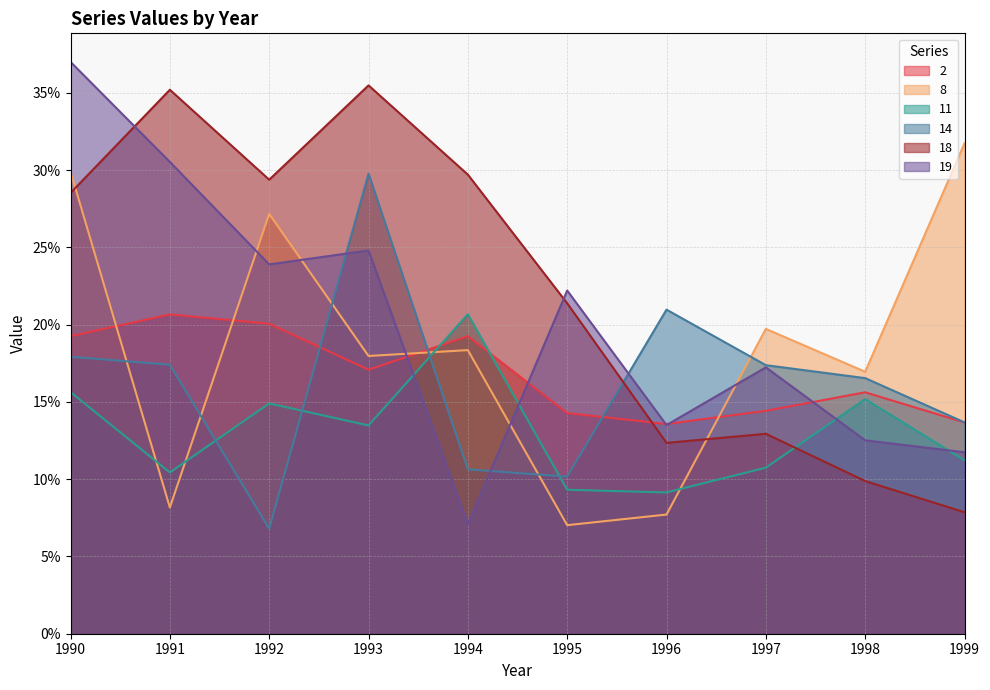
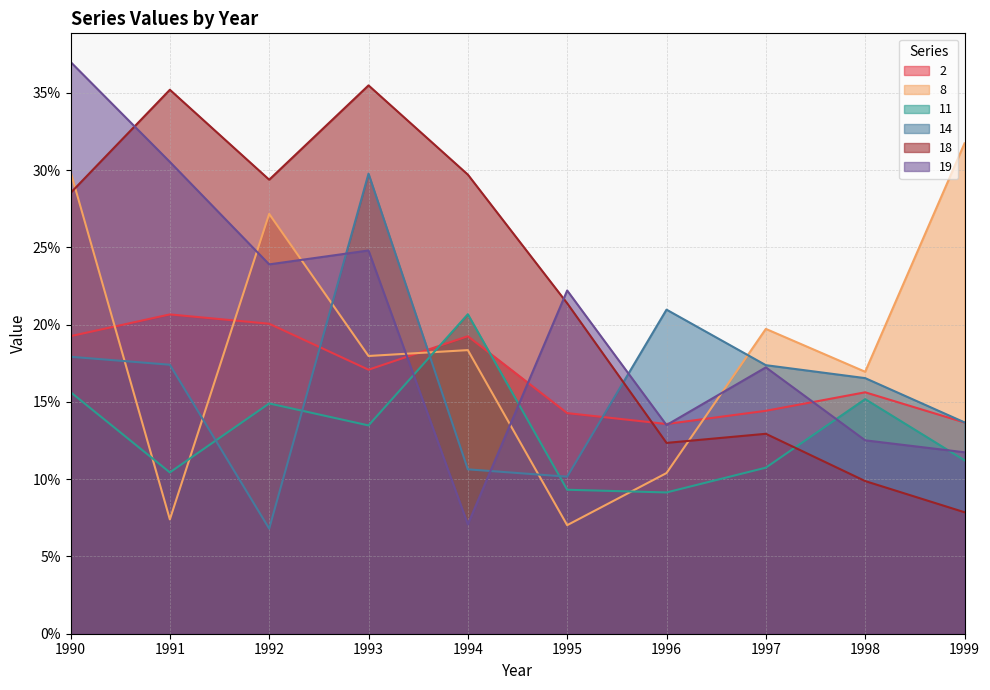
8, 1991: 8.2% -> 7.4%
8, 1996: 7.7% -> 10.4%
